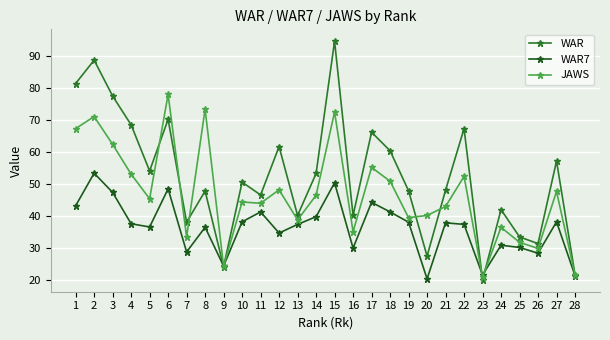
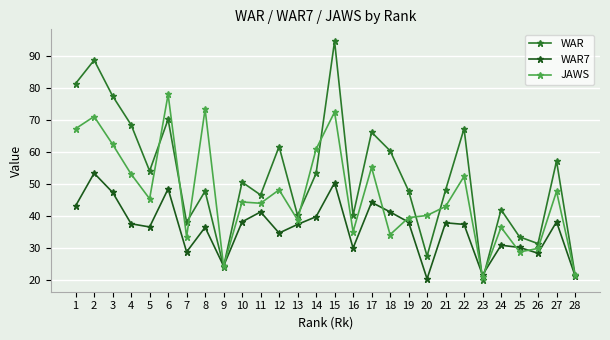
JAWS, 14: 46 -> 61
JAWS, 18: 51 -> 34
JAWS, 25: 32 -> 29
